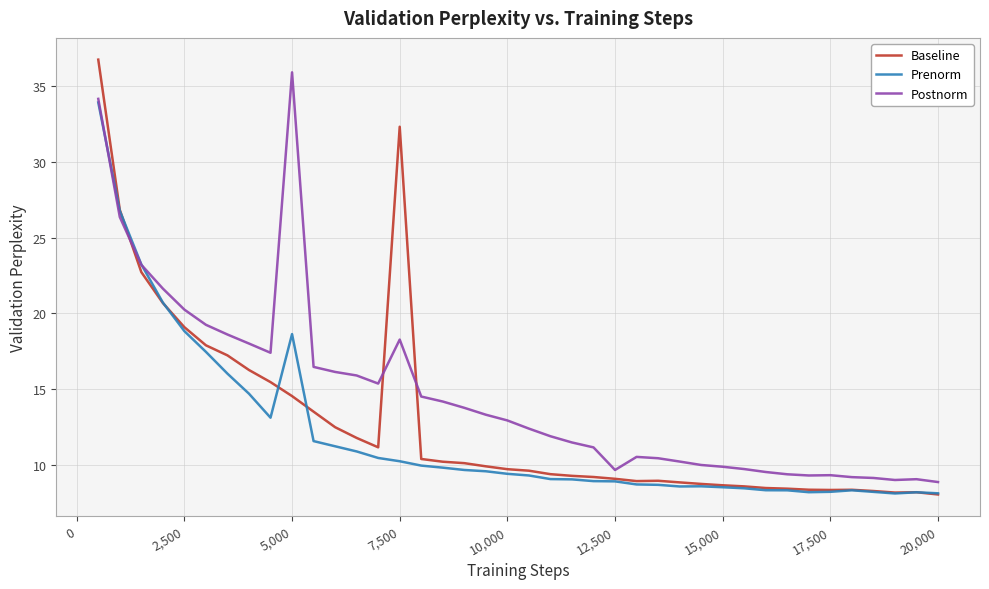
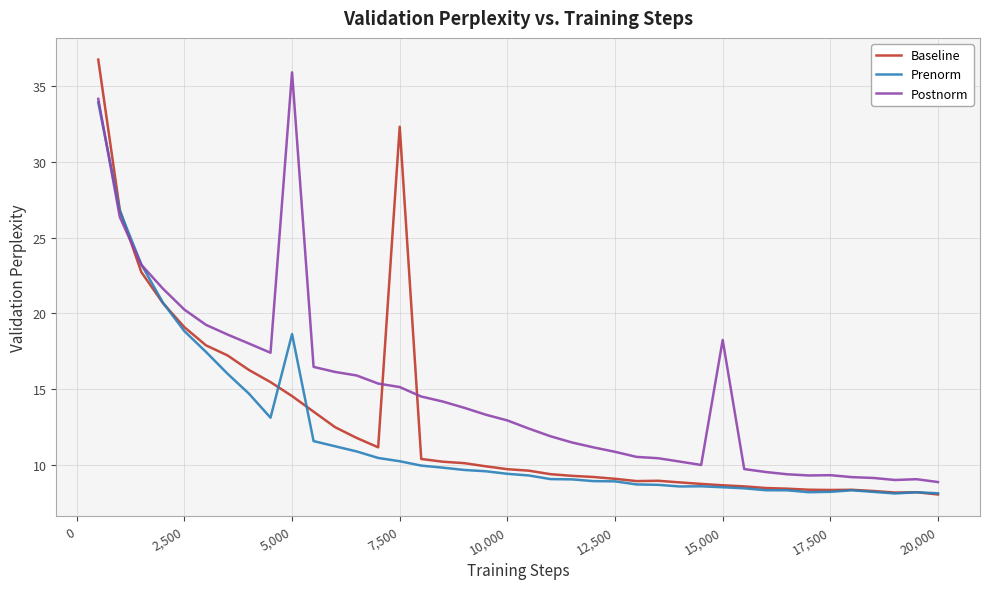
Postnorm, 7,500: 18.3 -> 15.1
Postnorm, 12,500: 9.7 -> 10.9
Postnorm, 15,000: 9.9 -> 18.3
